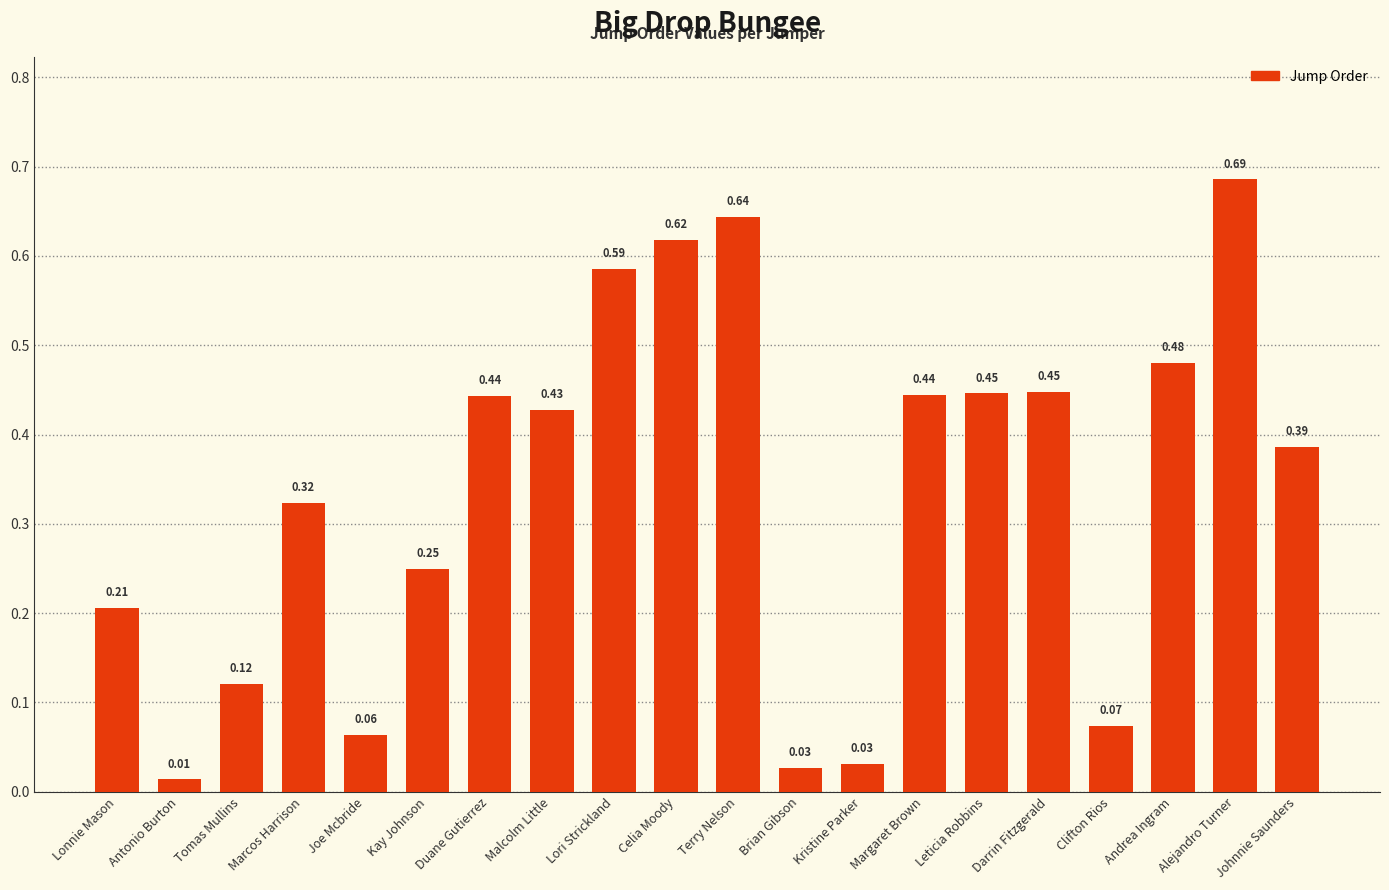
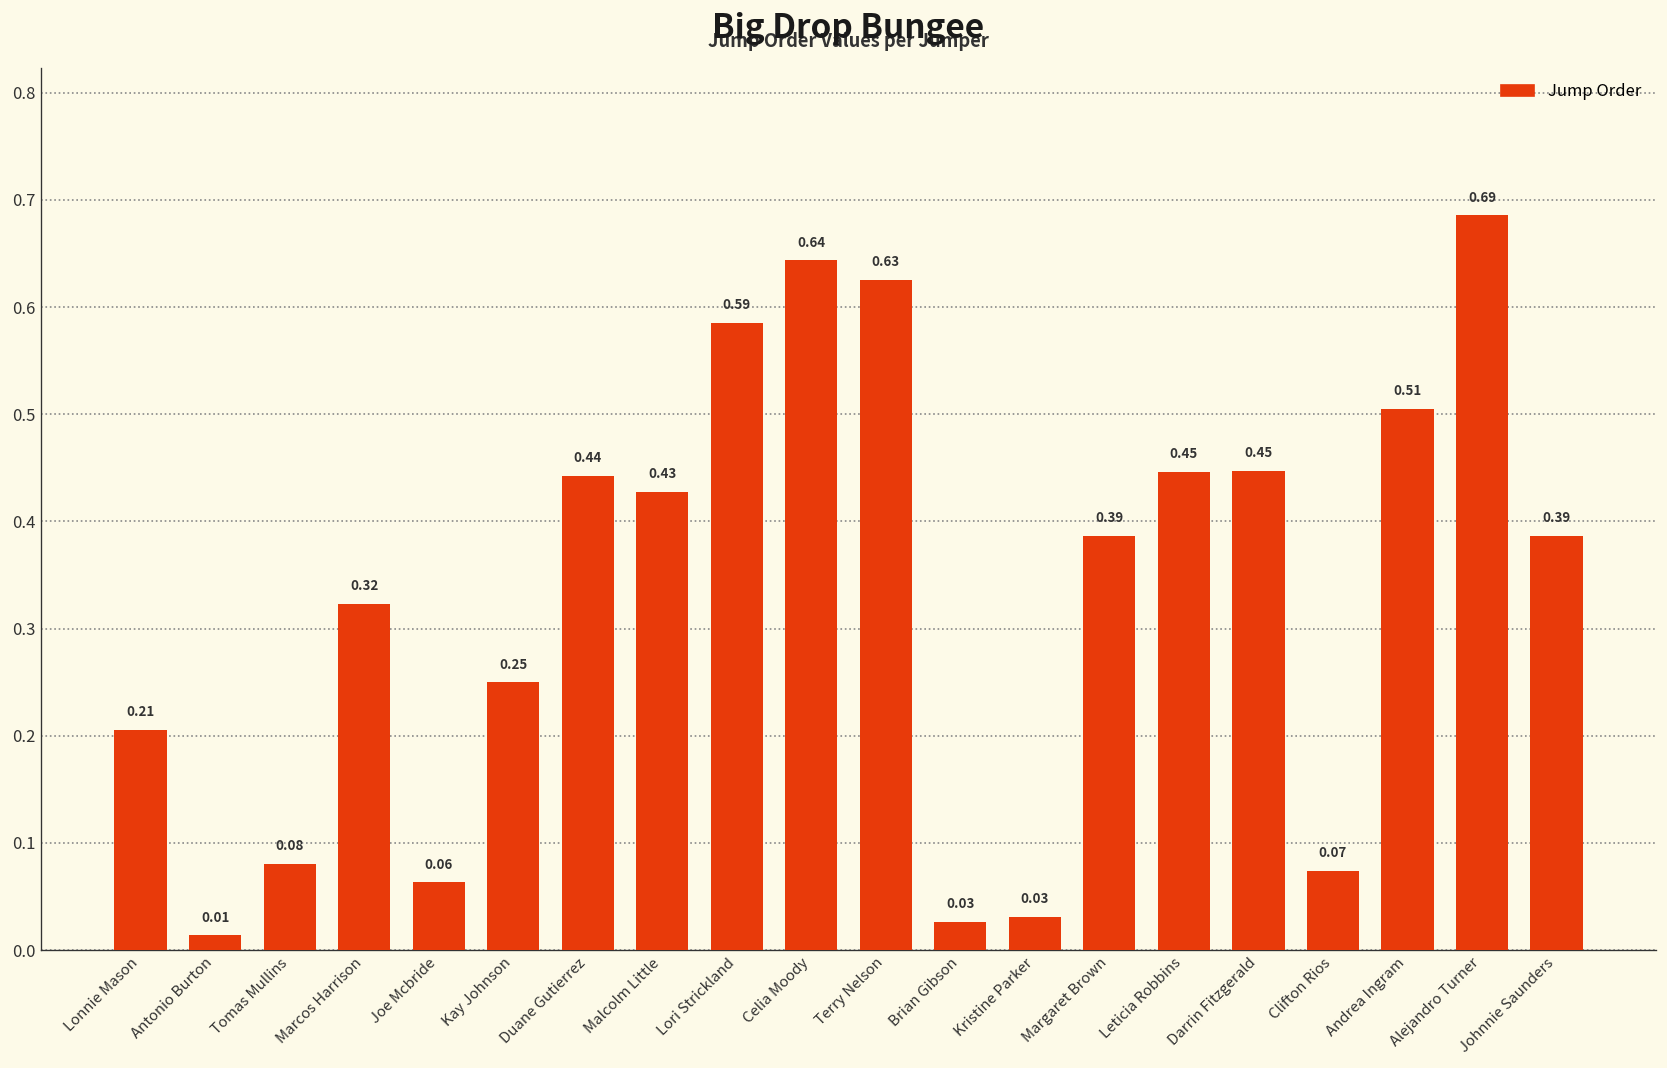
Tomas Mullins: 0.12 -> 0.08
Celia Moody: 0.62 -> 0.64
Terry Nelson: 0.64 -> 0.63
Margaret Brown: 0.44 -> 0.39
Andrea Ingram: 0.48 -> 0.51
